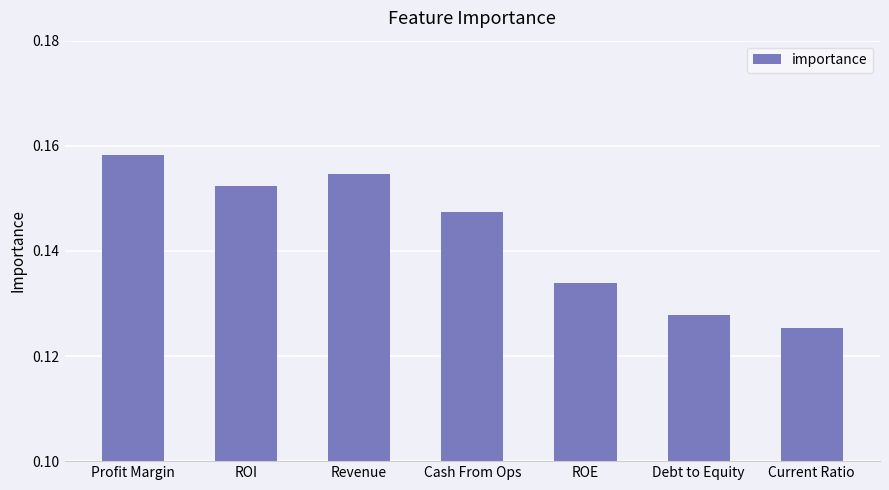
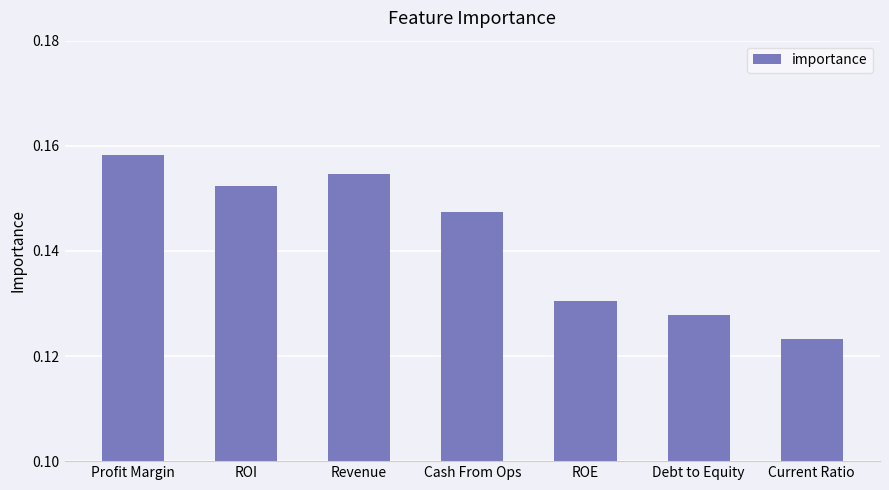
ROE: 0.134 -> 0.131
Current Ratio: 0.125 -> 0.123
